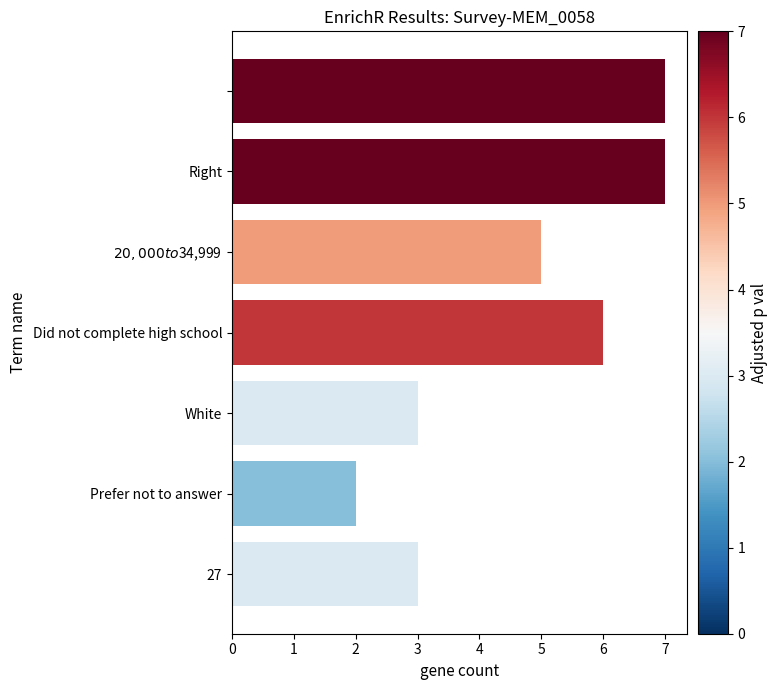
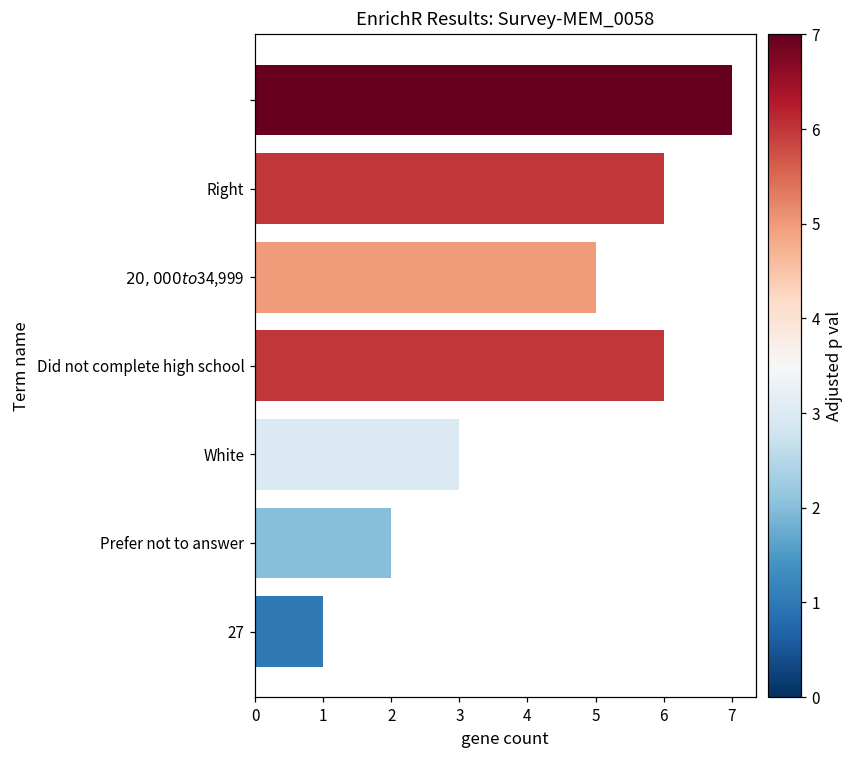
Right: 7 -> 6
27: 3 -> 1
